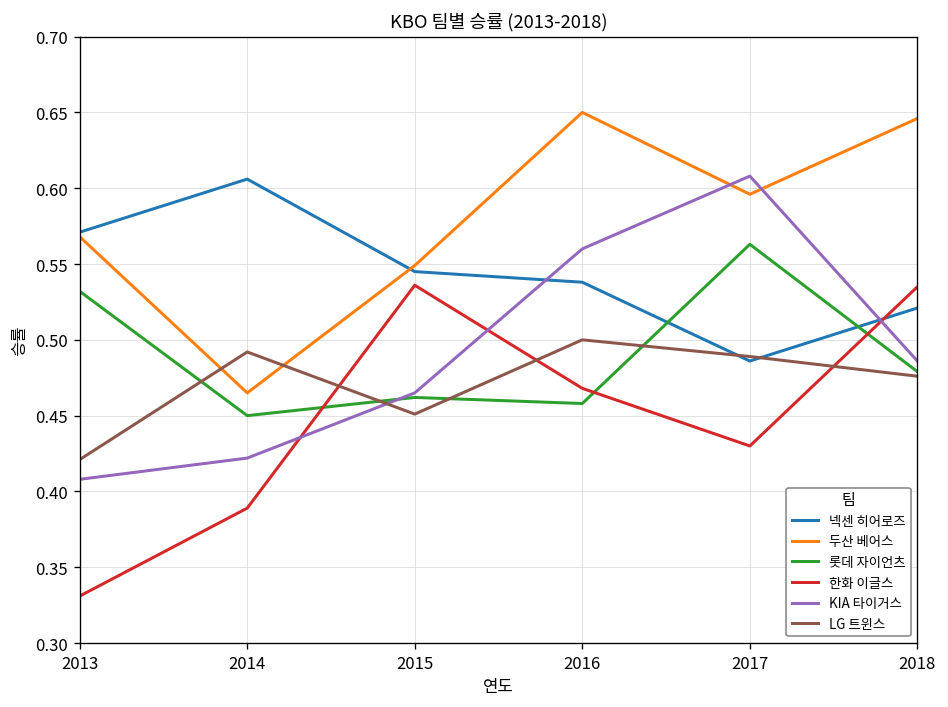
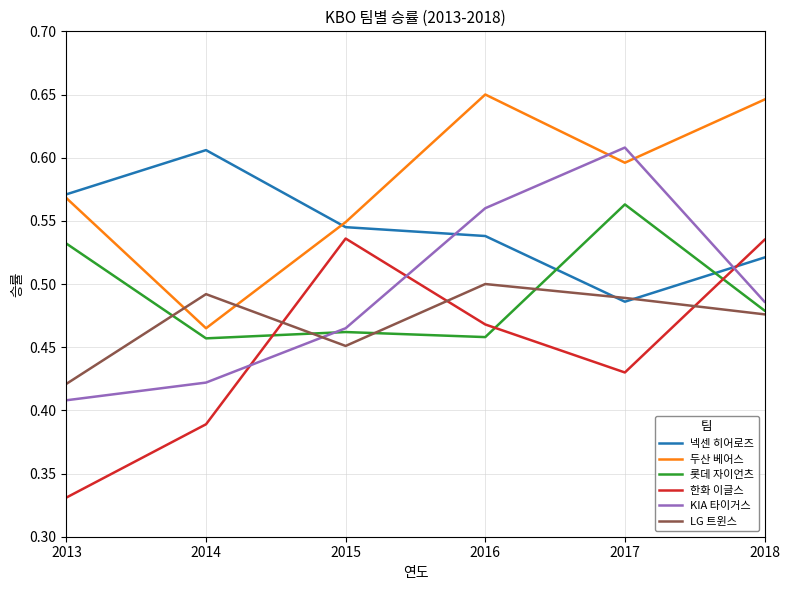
롯데 자이언츠, 2014: 0.450 -> 0.457
